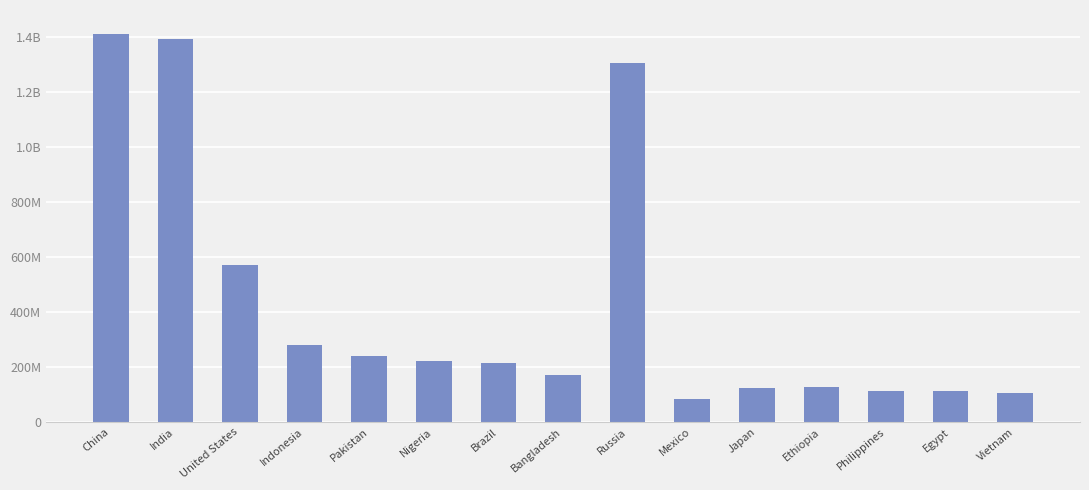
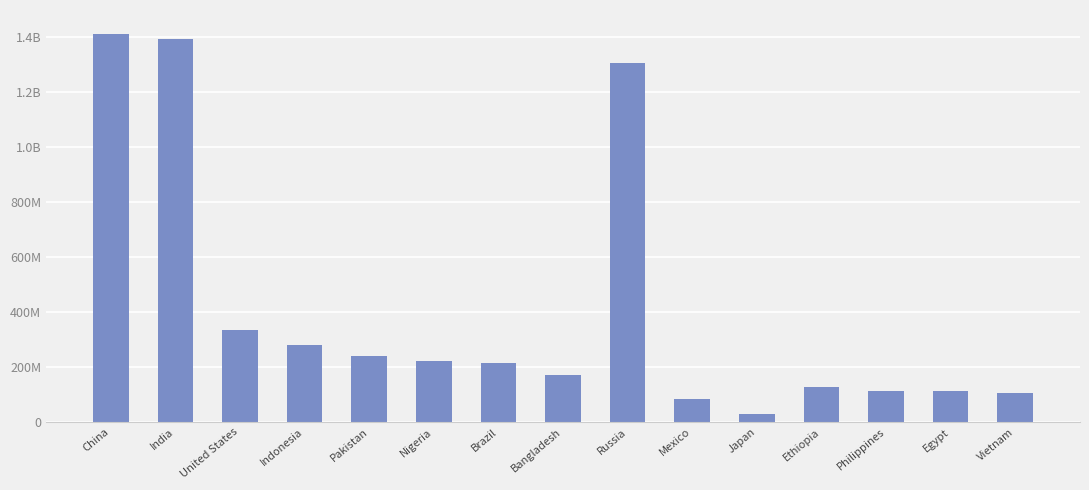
United States: 570000000 -> 330000000
Japan: 120000000 -> 30000000
